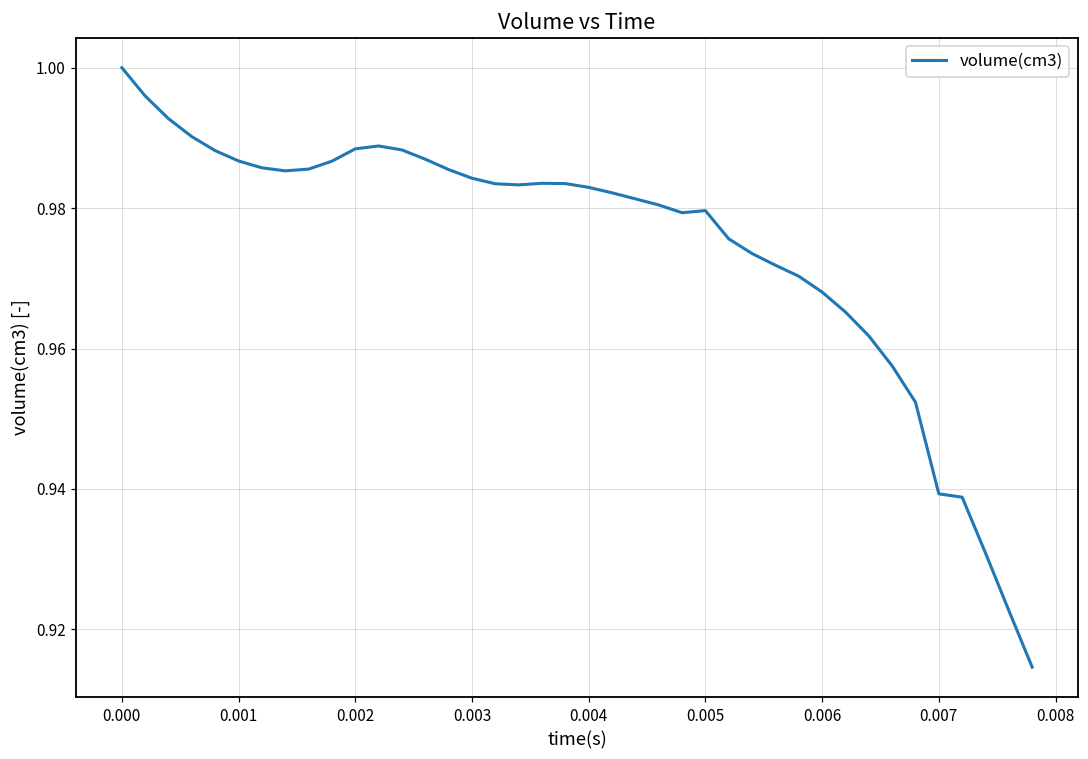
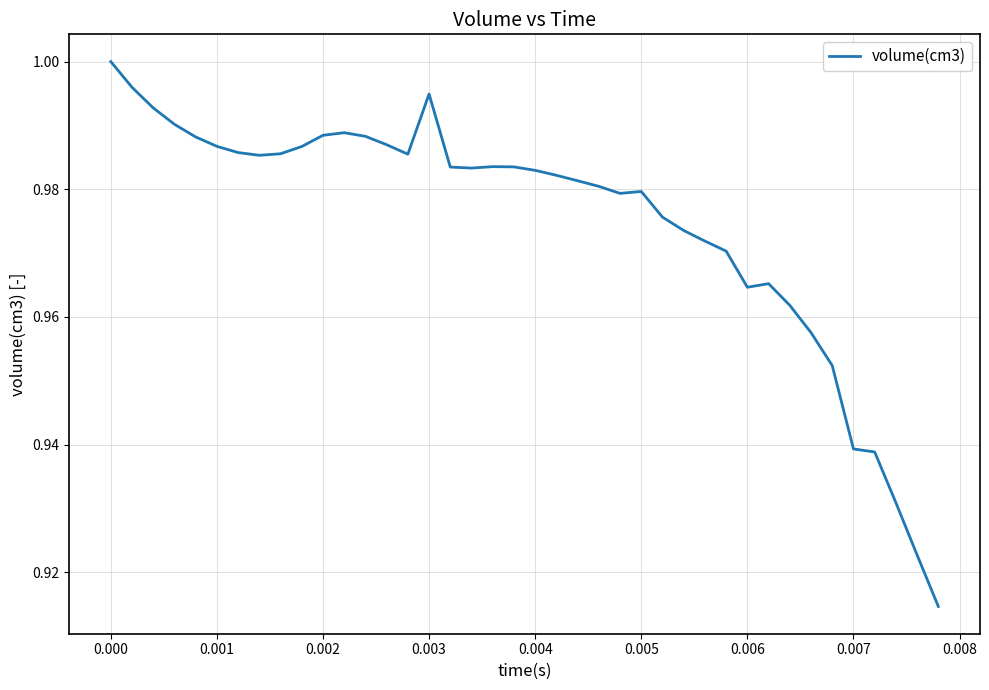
0.003: 0.984 -> 0.995
0.006: 0.968 -> 0.965
